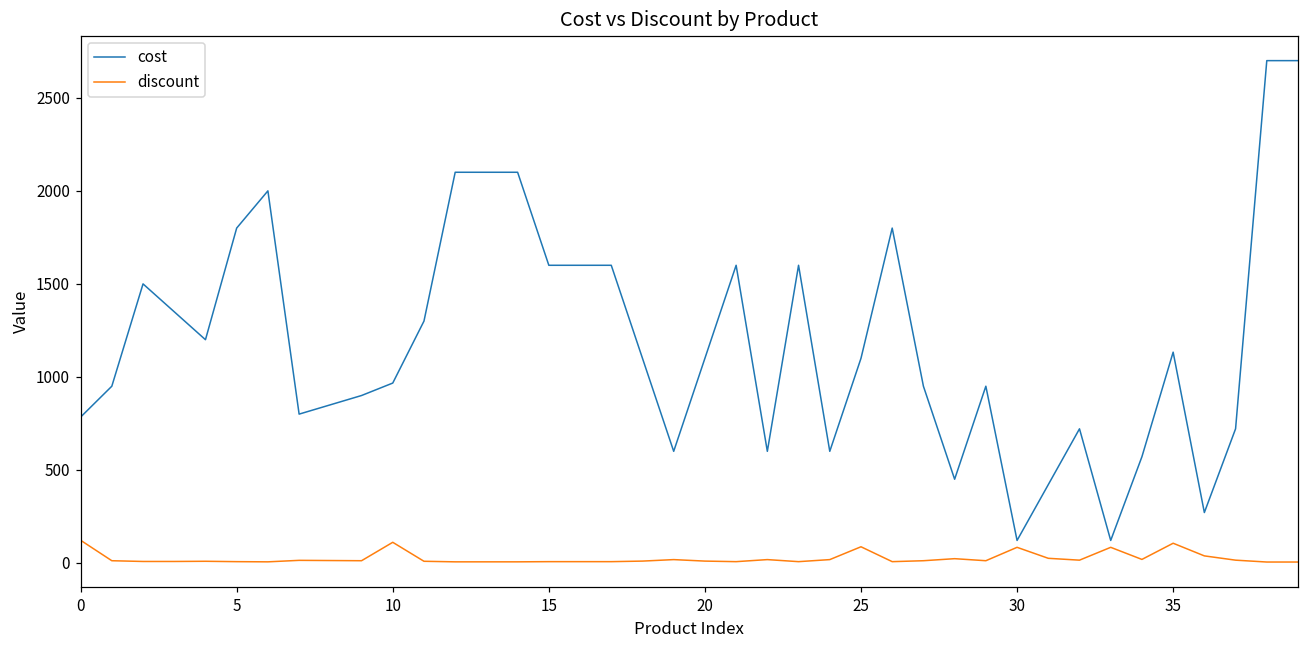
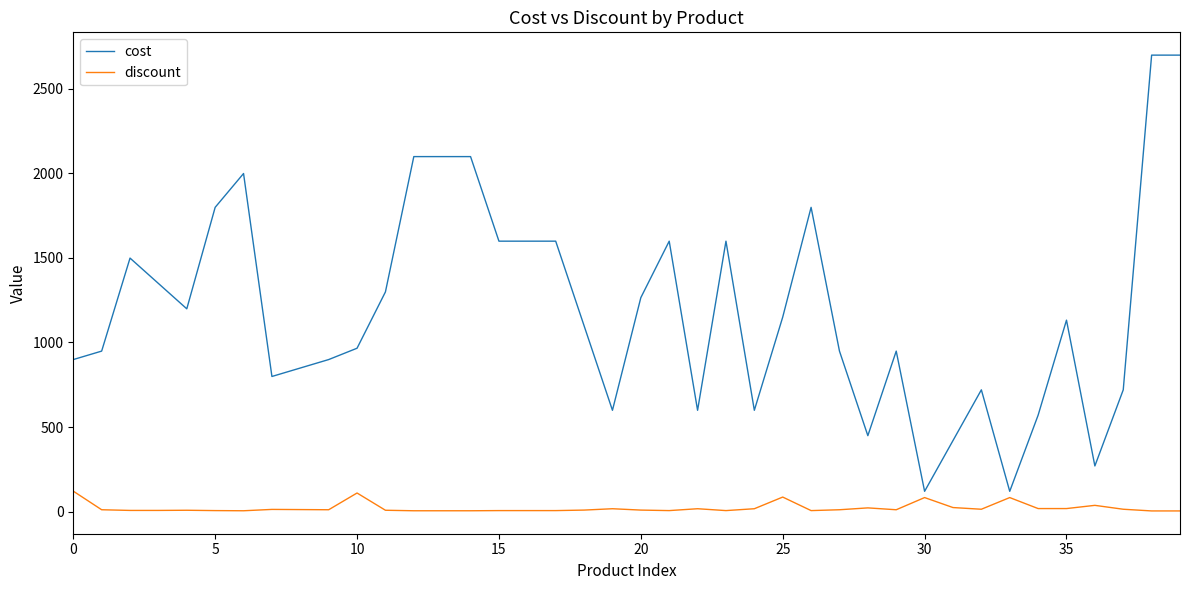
cost, 0: 780 -> 900
cost, 20: 1100 -> 1270
cost, 25: 1100 -> 1150
discount, 35: 110 -> 20
